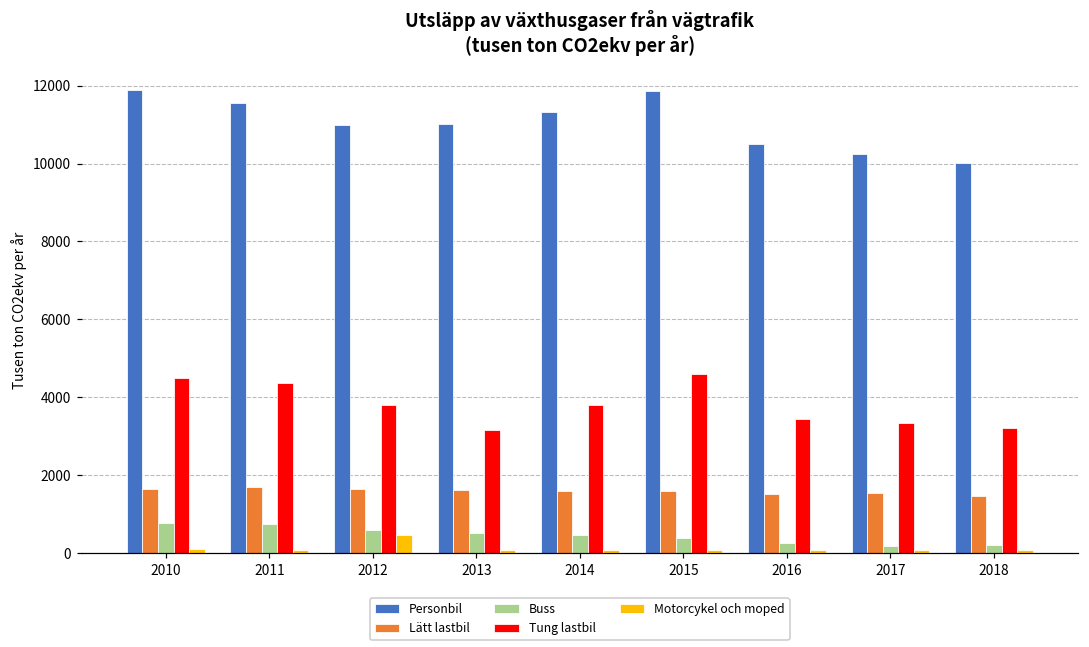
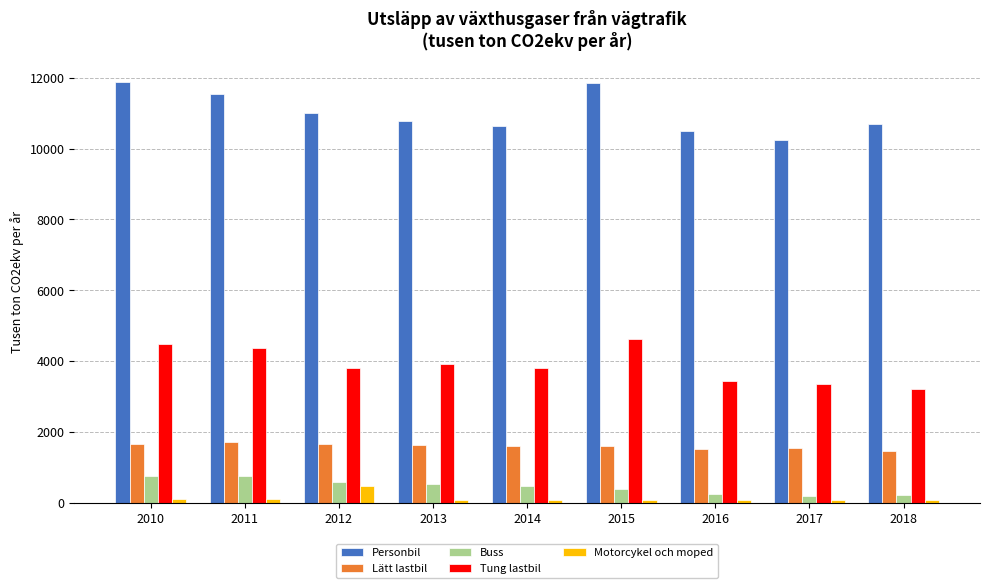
Personbil, 2013: 11000 -> 10800
Tung lastbil, 2013: 3100 -> 3900
Personbil, 2014: 11300 -> 10600
Personbil, 2018: 10000 -> 10700
